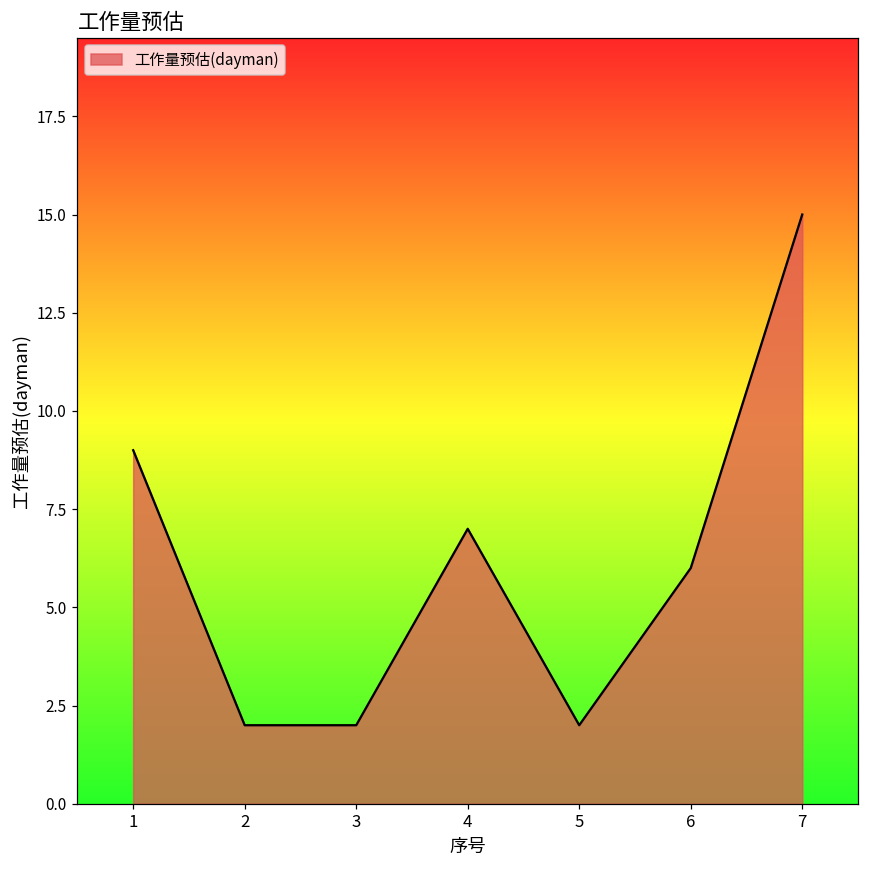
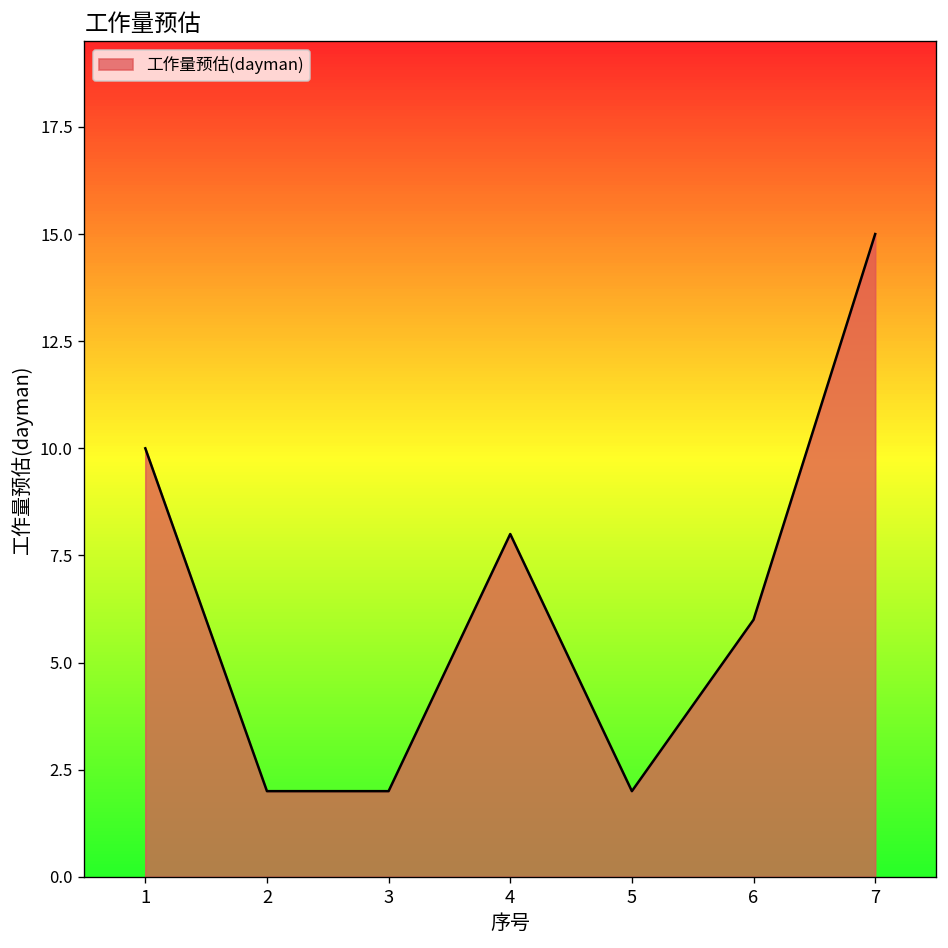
1: 9 -> 10
4: 7 -> 8
